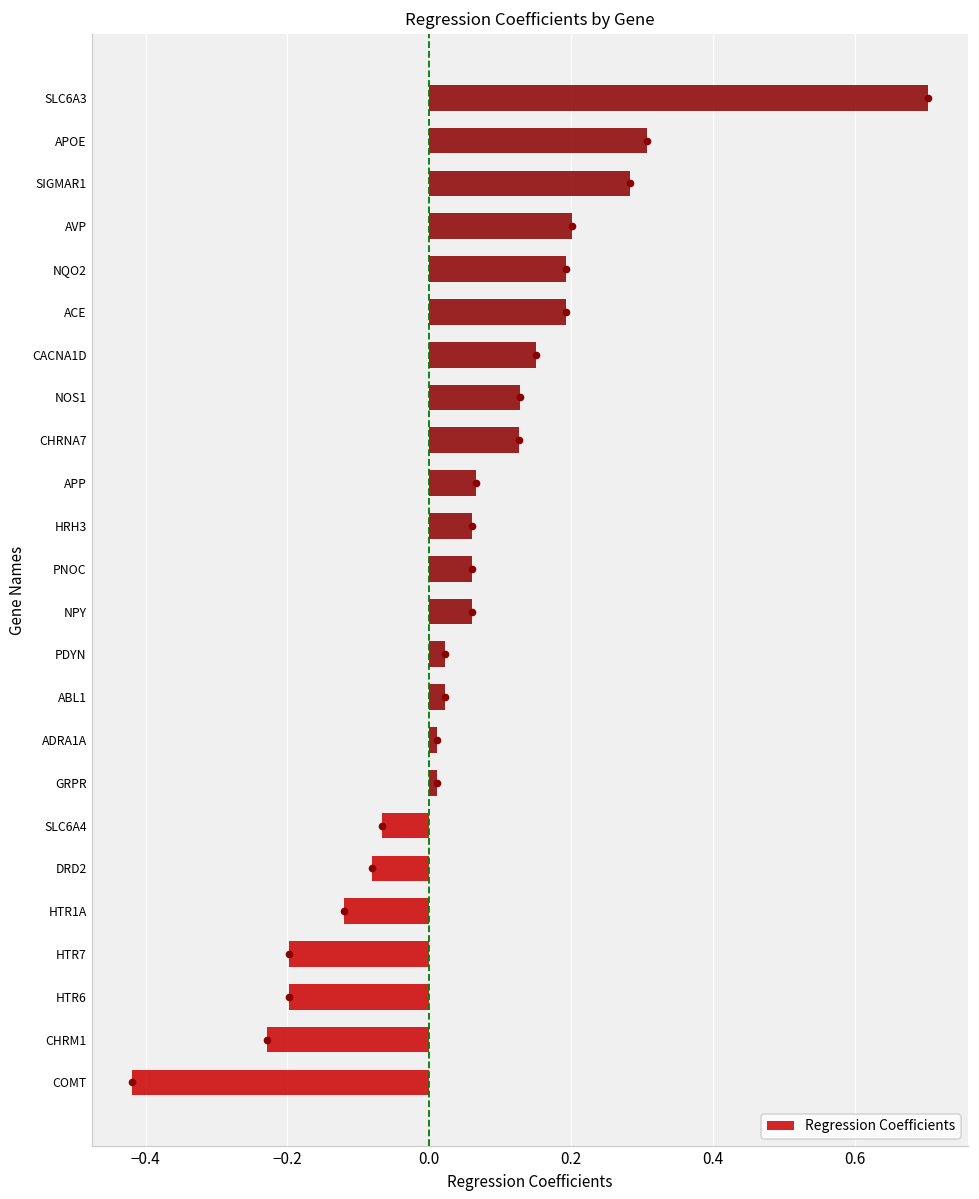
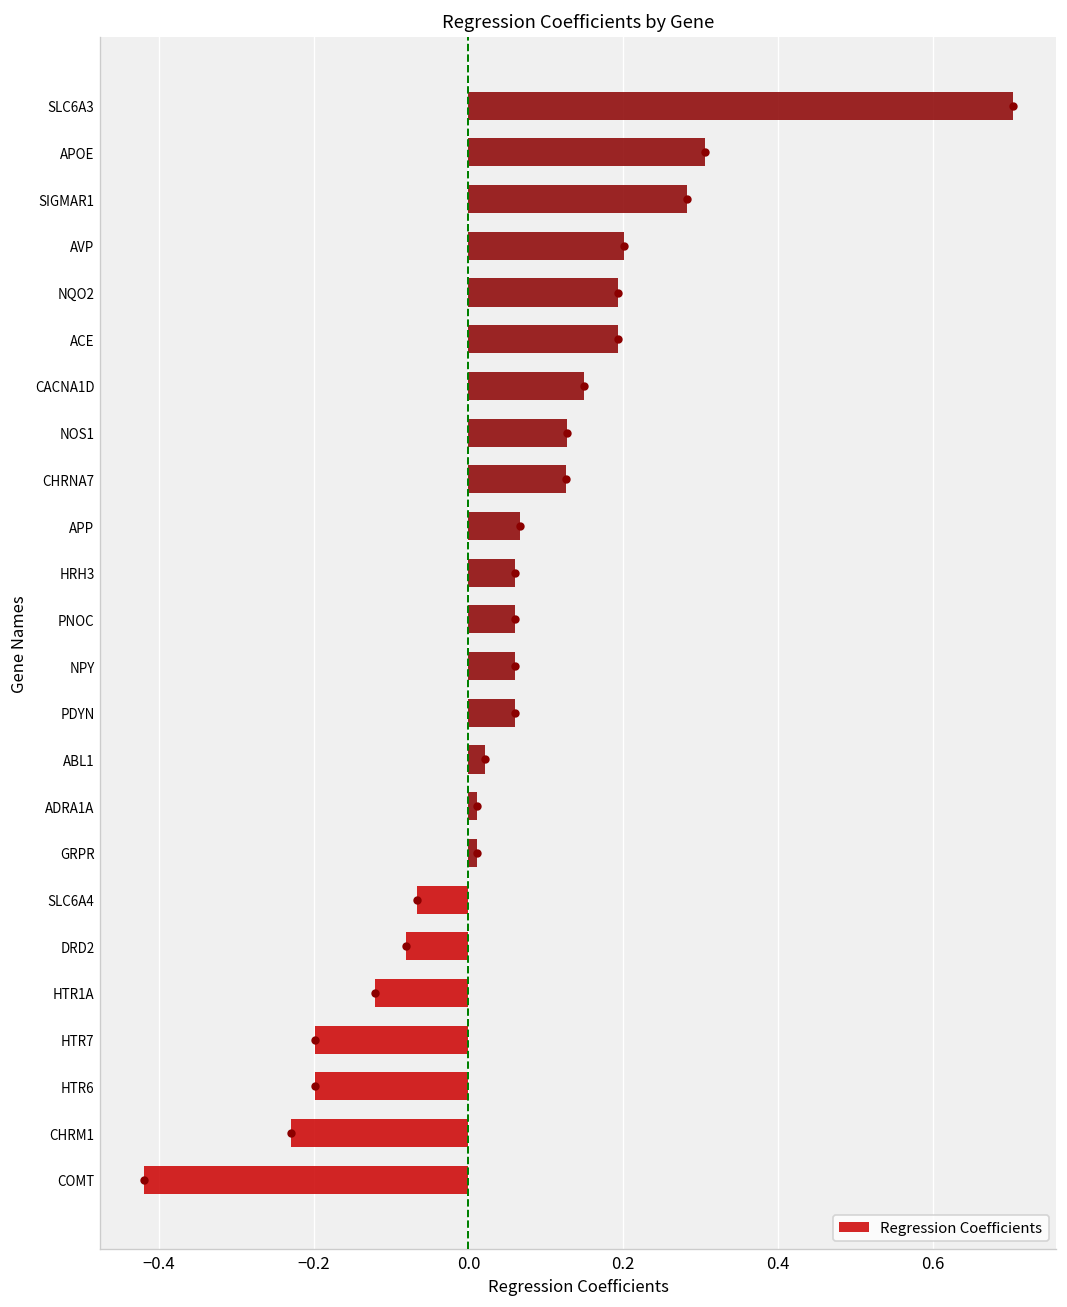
Regression Coefficients, PDYN: 0.02 -> 0.06
